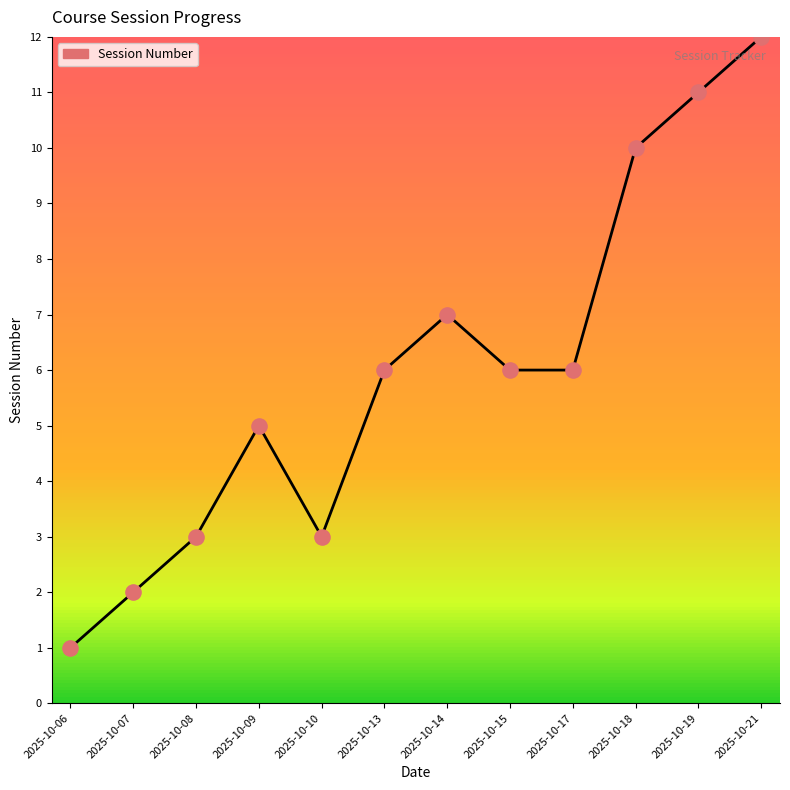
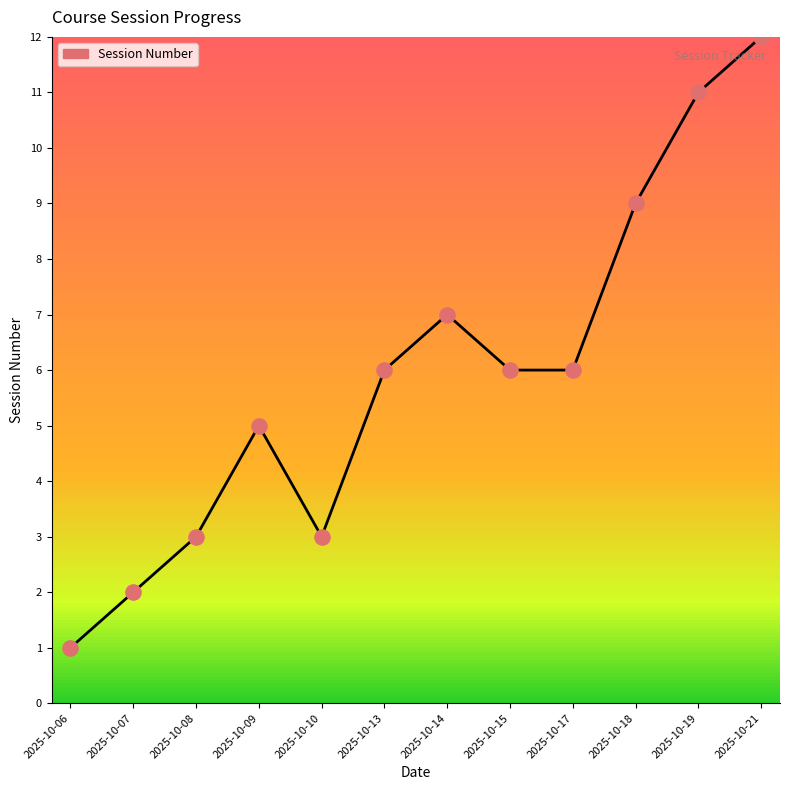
2025-10-18: 10 -> 9
